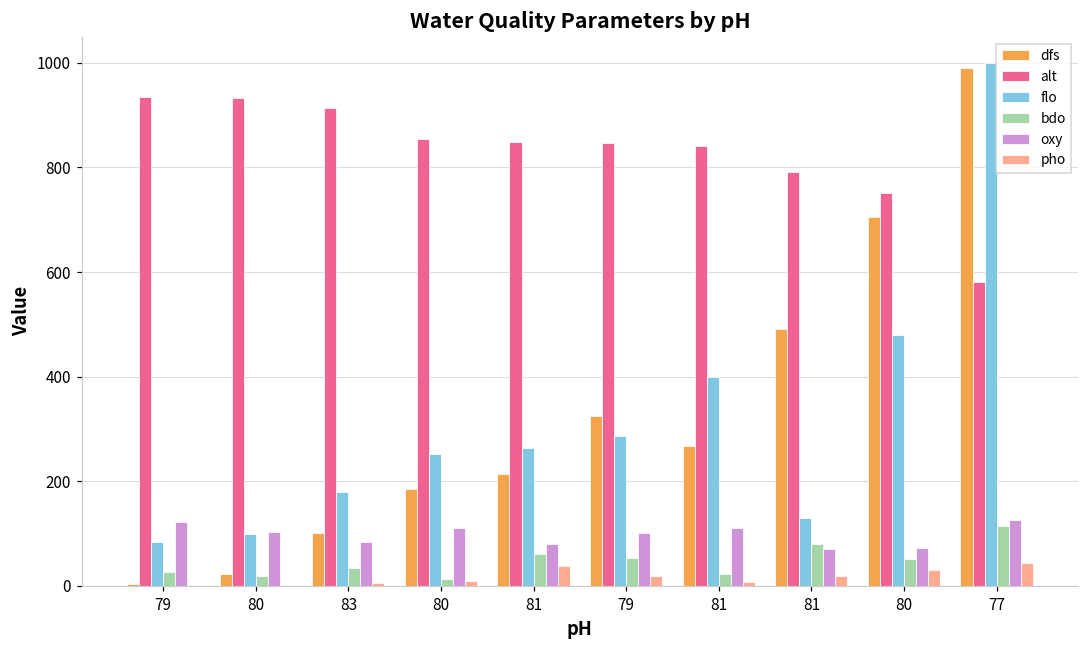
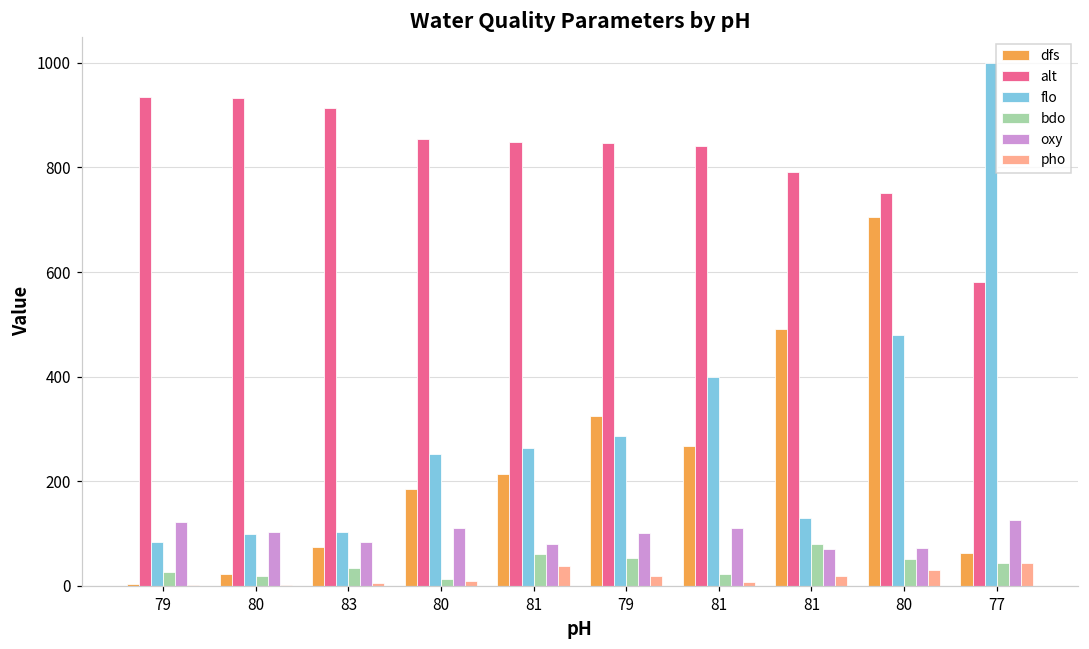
dfs, 83: 100 -> 70
flo, 83: 180 -> 100
dfs, 77: 990 -> 60
bdo, 77: 120 -> 40
